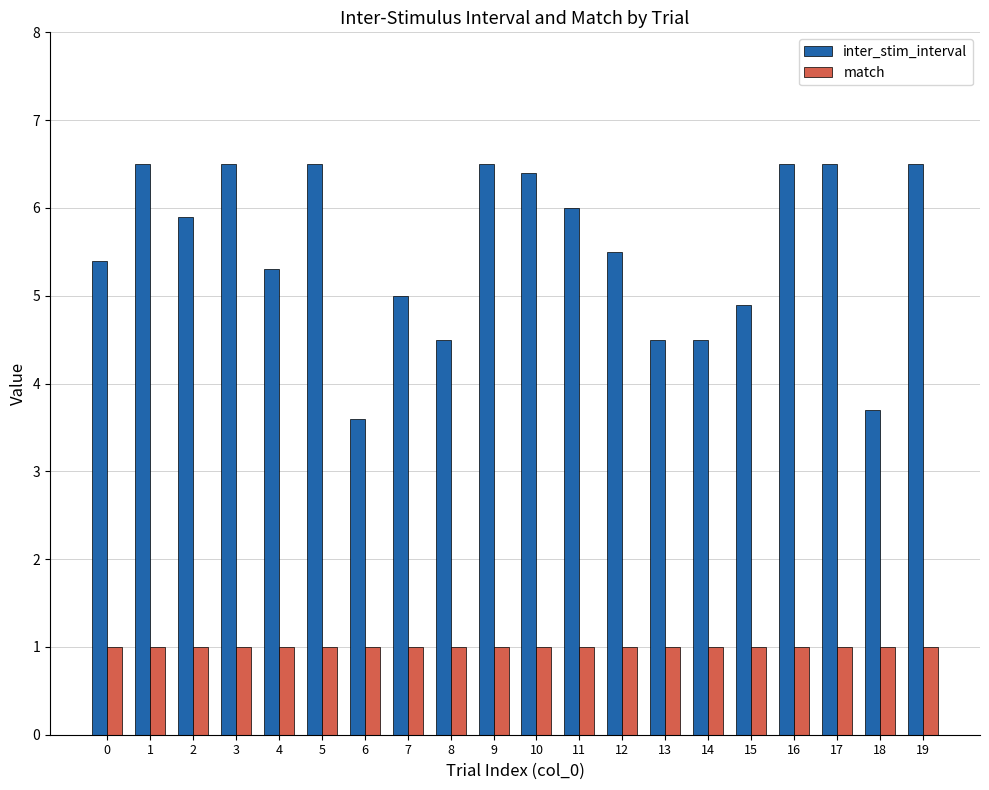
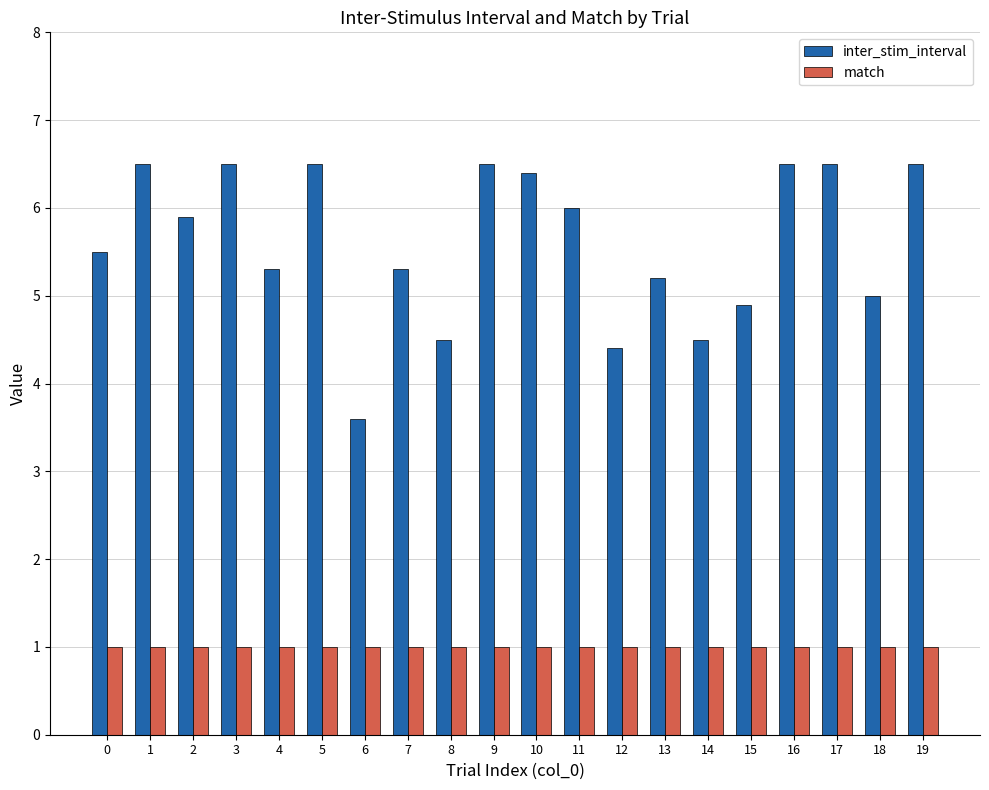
inter_stim_interval, 0: 5.4 -> 5.5
inter_stim_interval, 7: 5.0 -> 5.3
inter_stim_interval, 12: 5.5 -> 4.4
inter_stim_interval, 13: 4.5 -> 5.2
inter_stim_interval, 18: 3.7 -> 5.0
